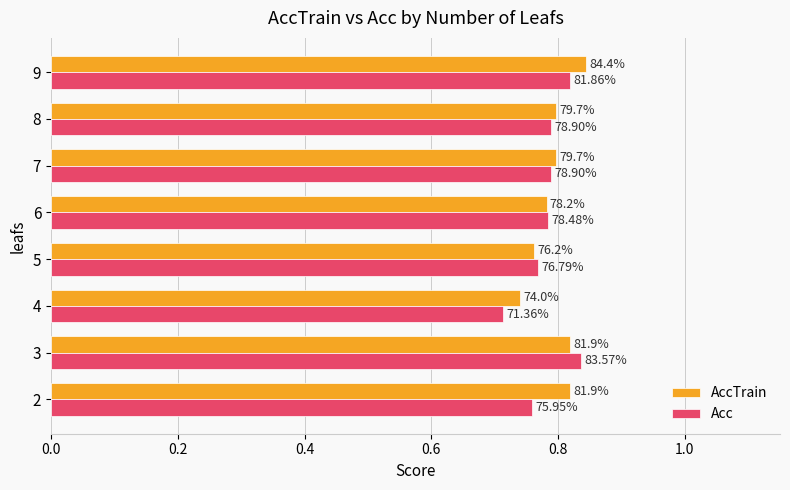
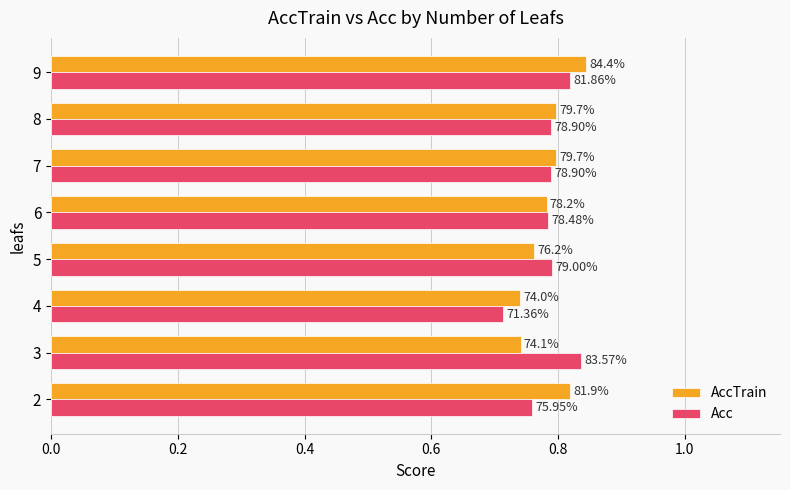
Acc, 5: 76.79% -> 79.00%
AccTrain, 3: 81.9% -> 74.1%
